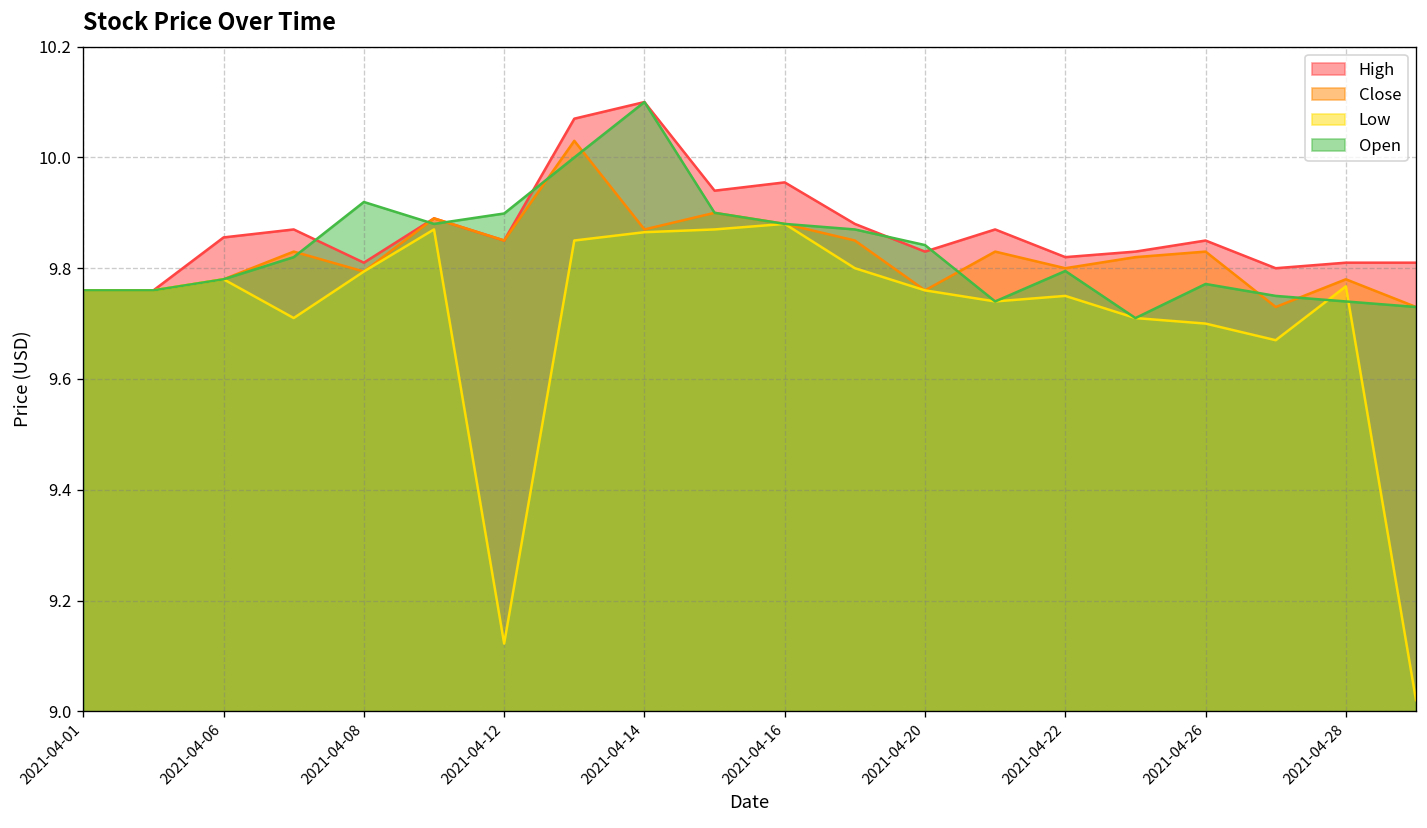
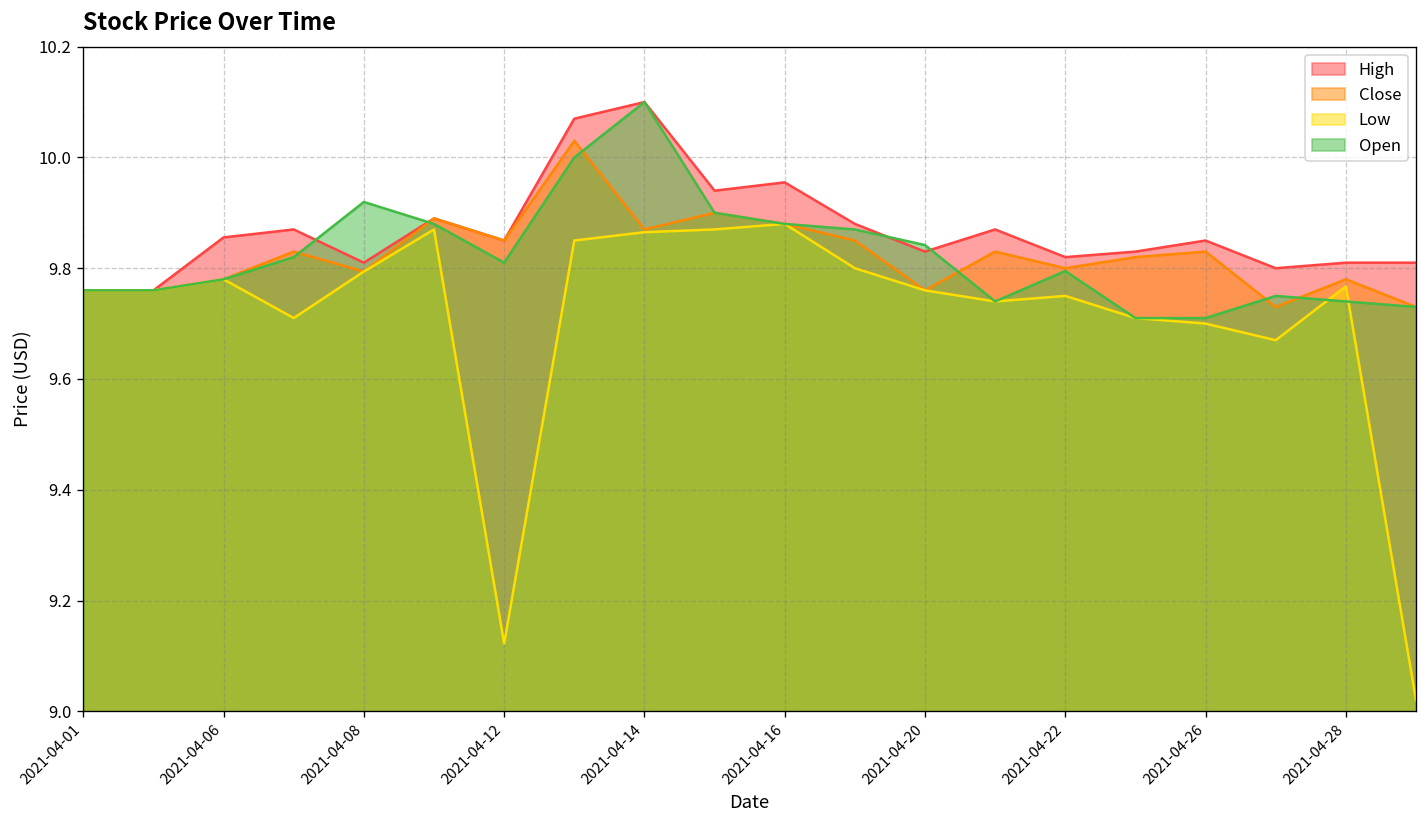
Open, 2021-04-12: 9.90 -> 9.81
Open, 2021-04-26: 9.77 -> 9.71
